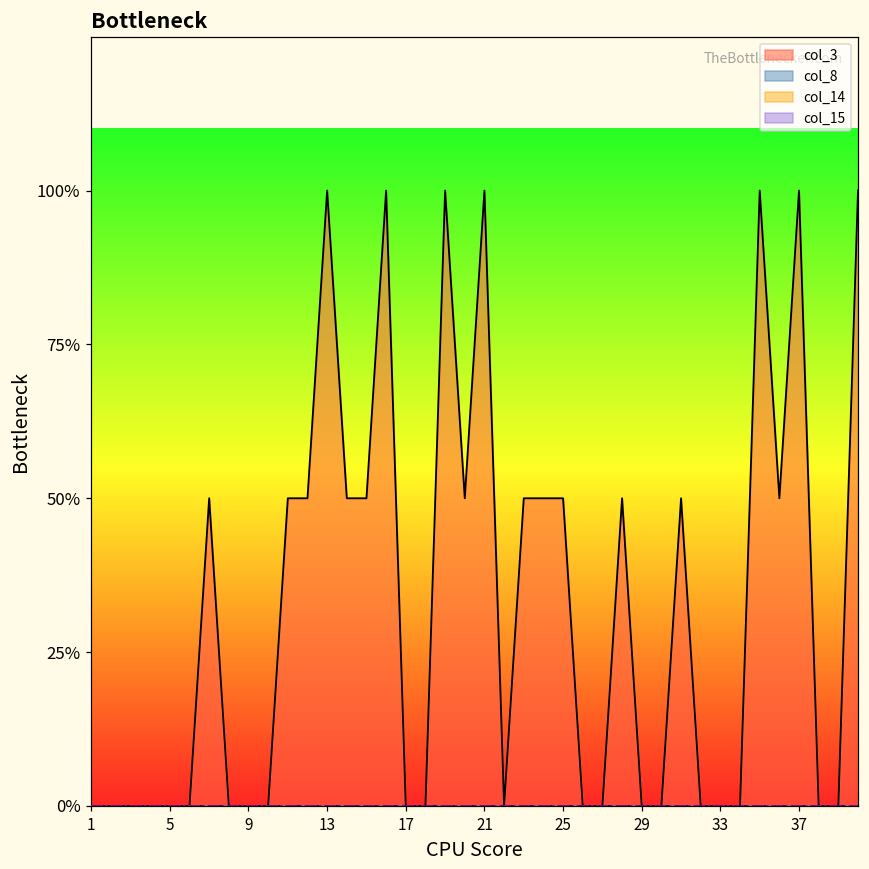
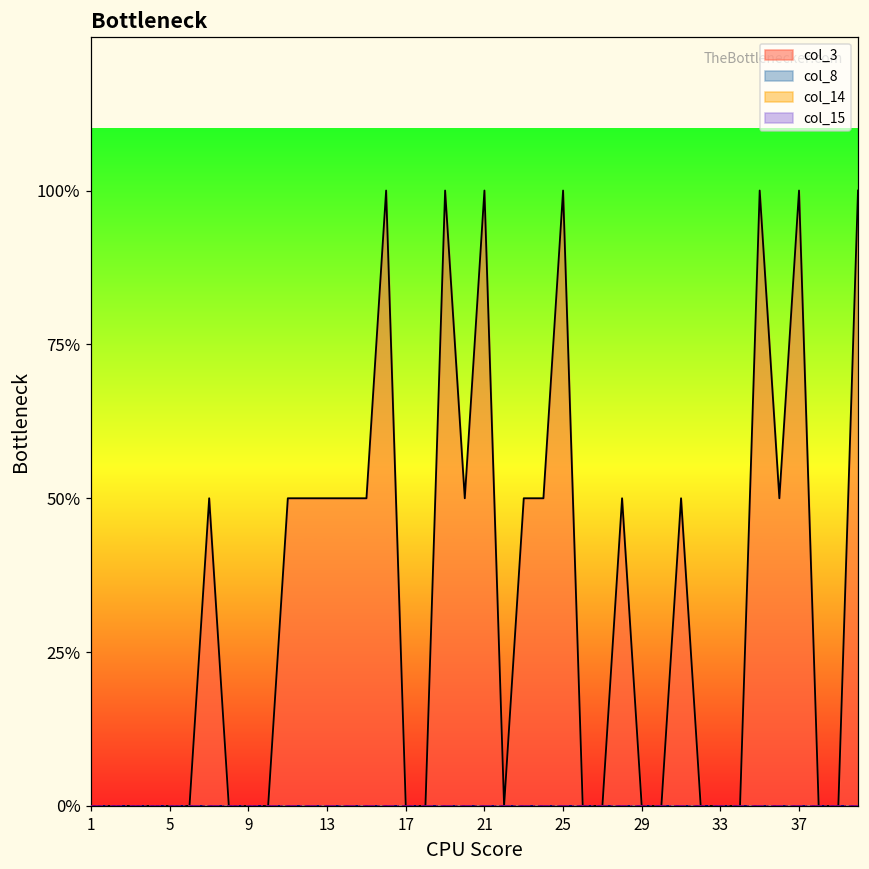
col_3, 13: 100% -> 50%
col_3, 25: 50% -> 100%
